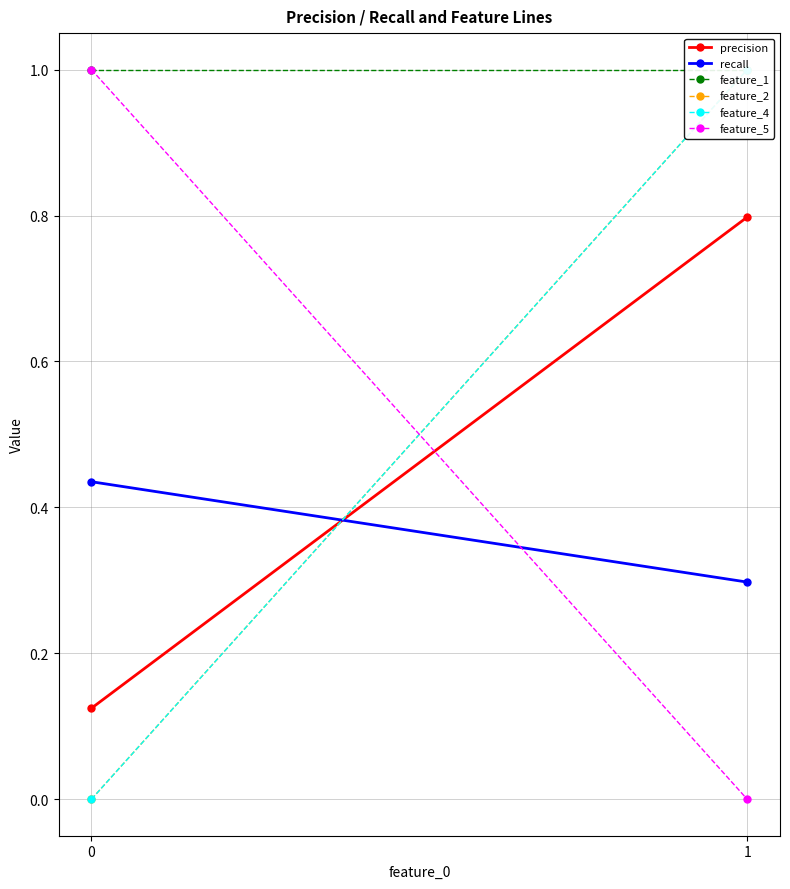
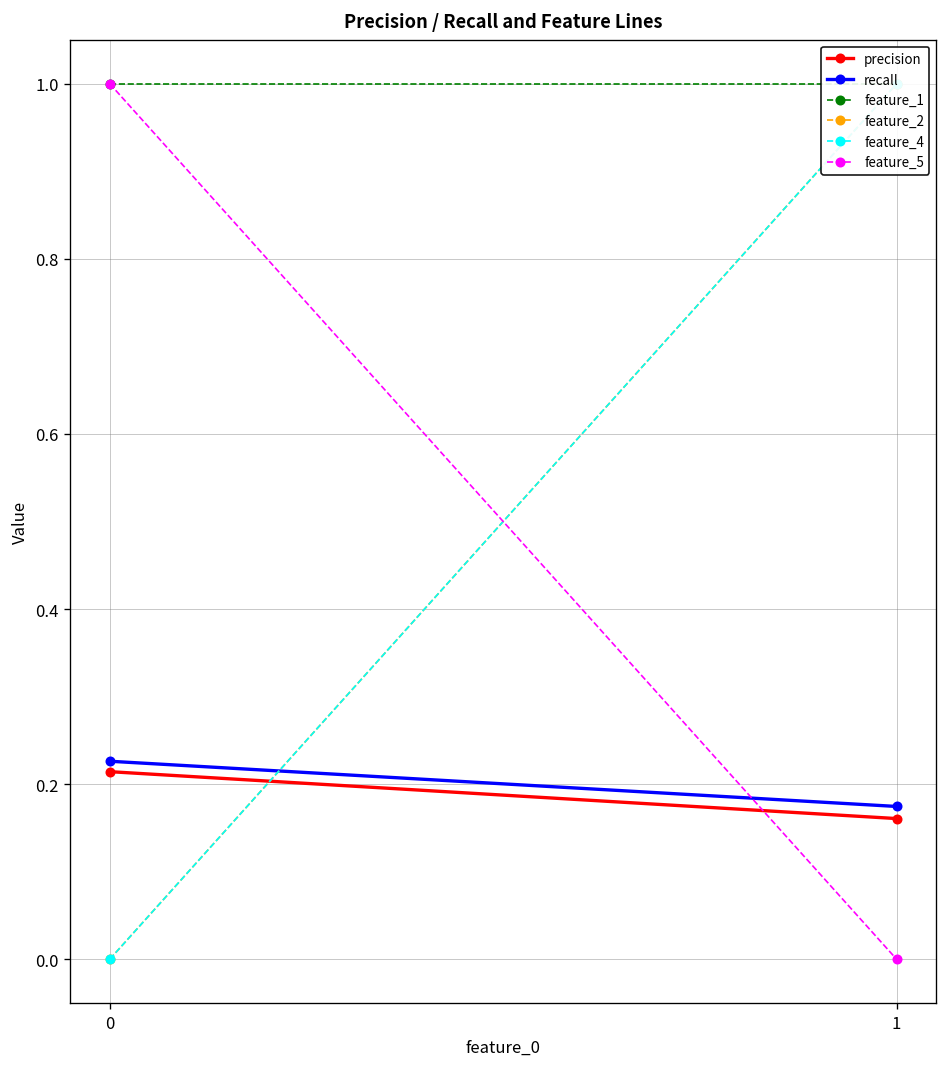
precision, 0: 0.12 -> 0.21
recall, 0: 0.44 -> 0.23
precision, 1: 0.80 -> 0.16
recall, 1: 0.30 -> 0.17
